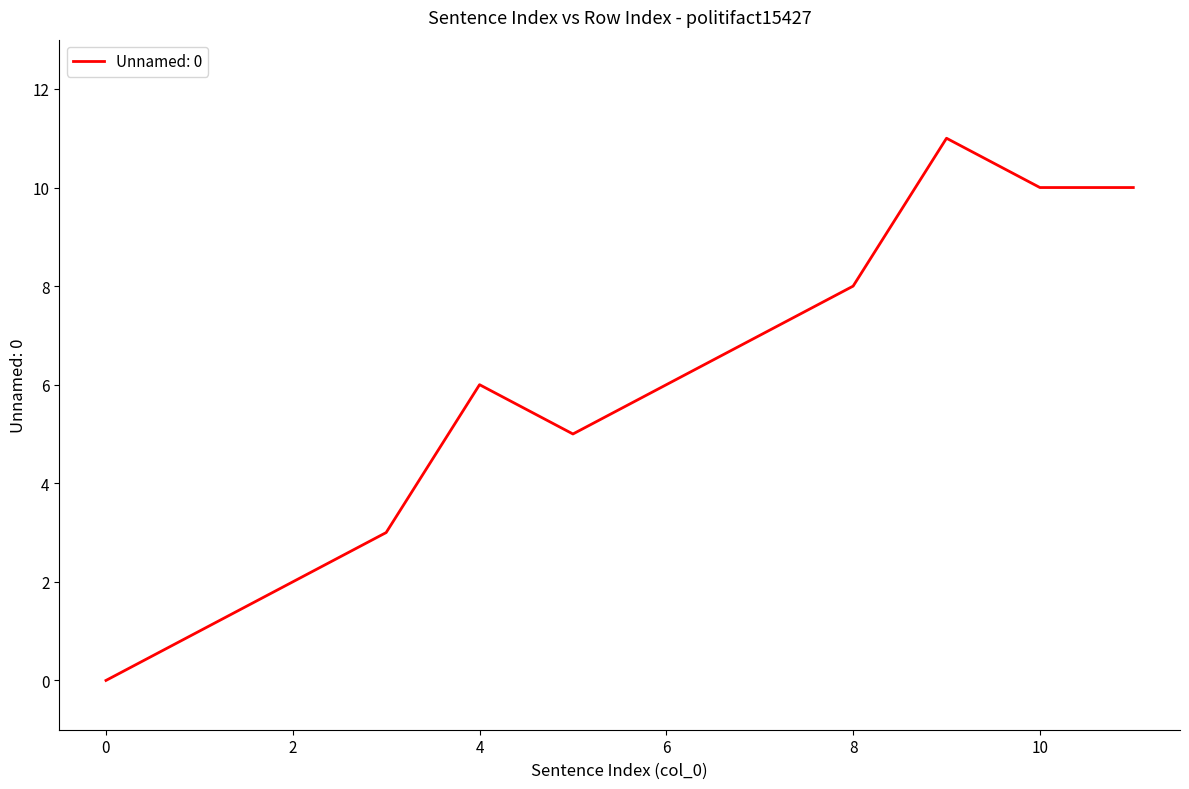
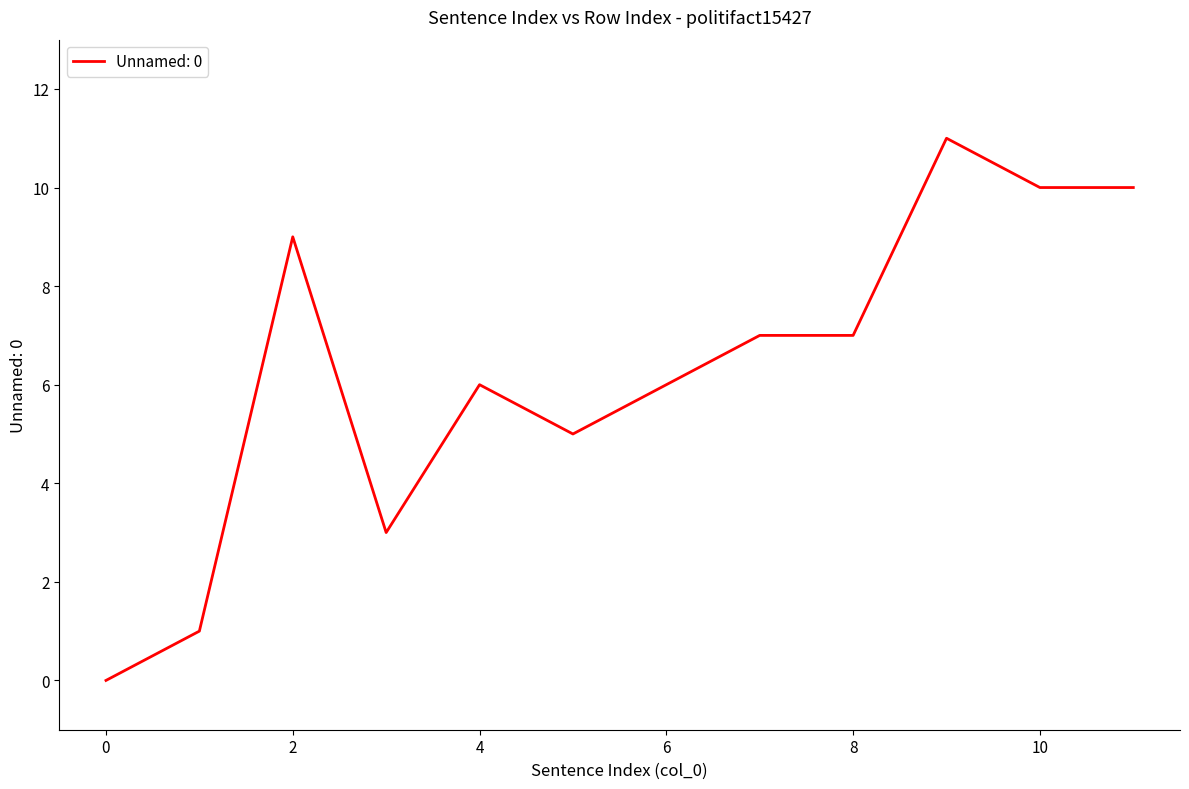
2: 2 -> 9
8: 8 -> 7
